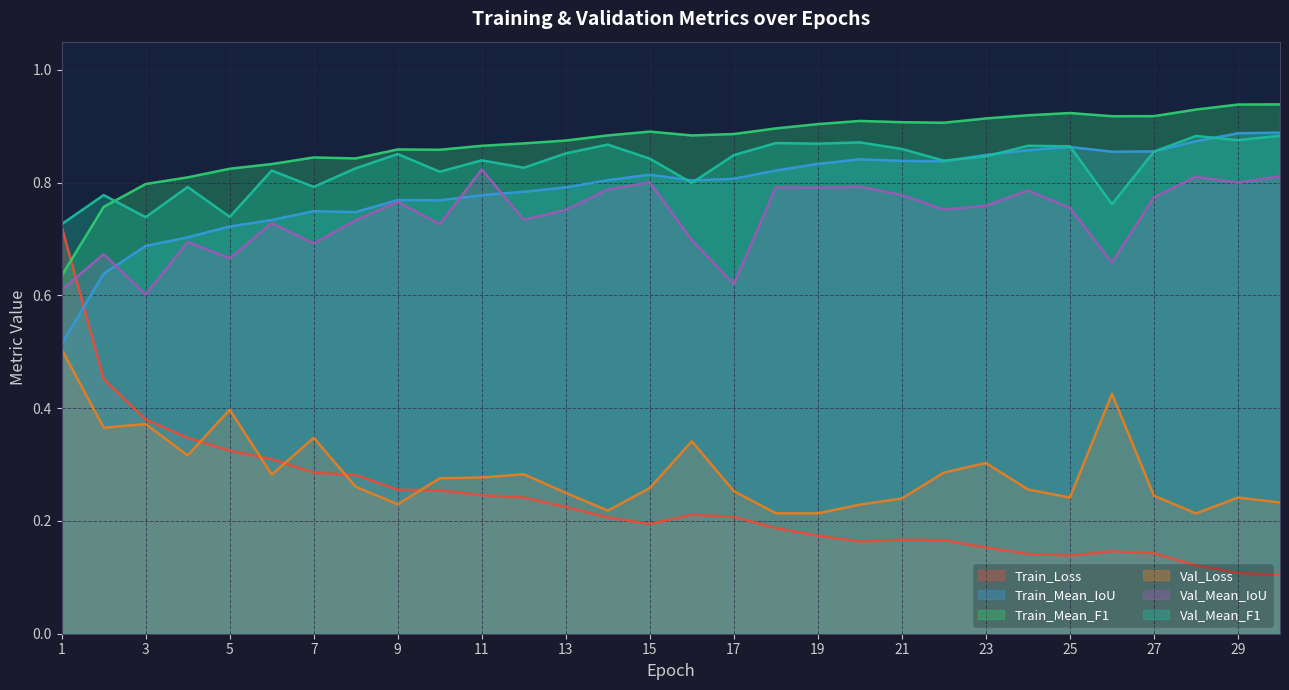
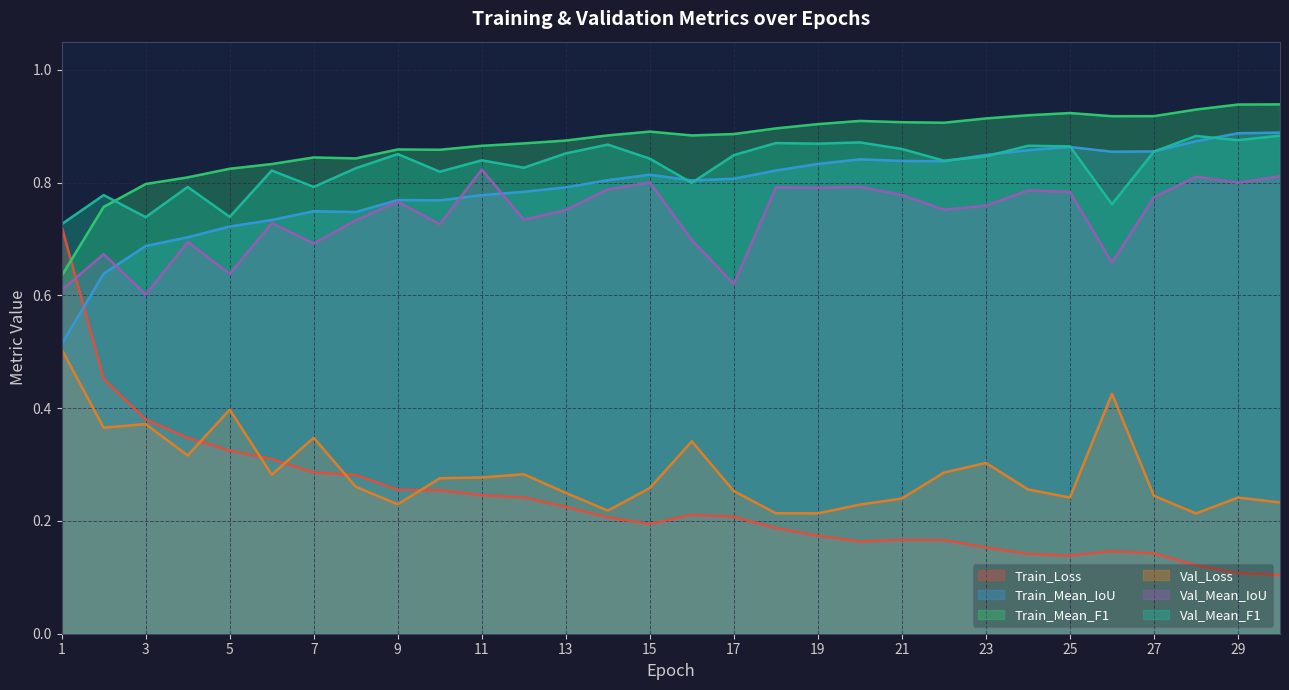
Val_Mean_IoU, 5: 0.67 -> 0.64
Val_Mean_IoU, 25: 0.76 -> 0.78
